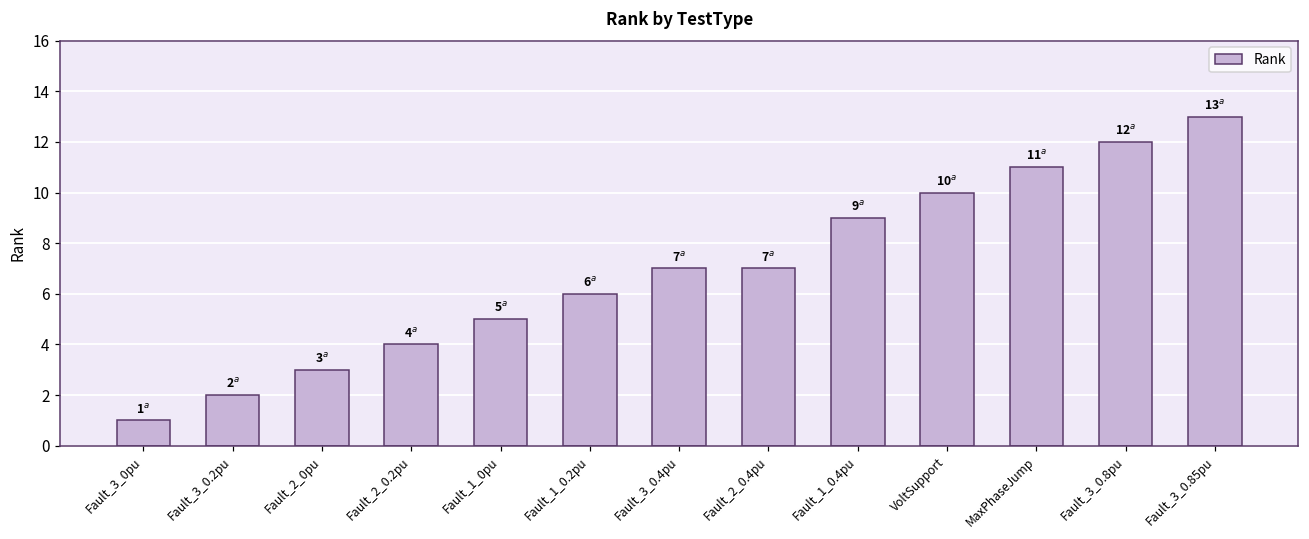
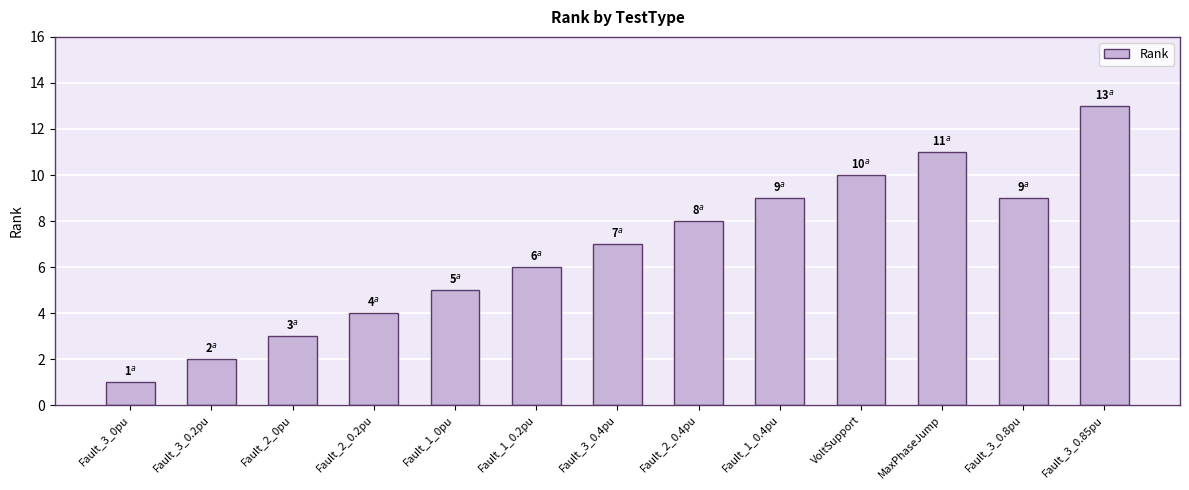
Fault_2_0.4pu: 7 -> 8
Fault_3_0.8pu: 12 -> 9
